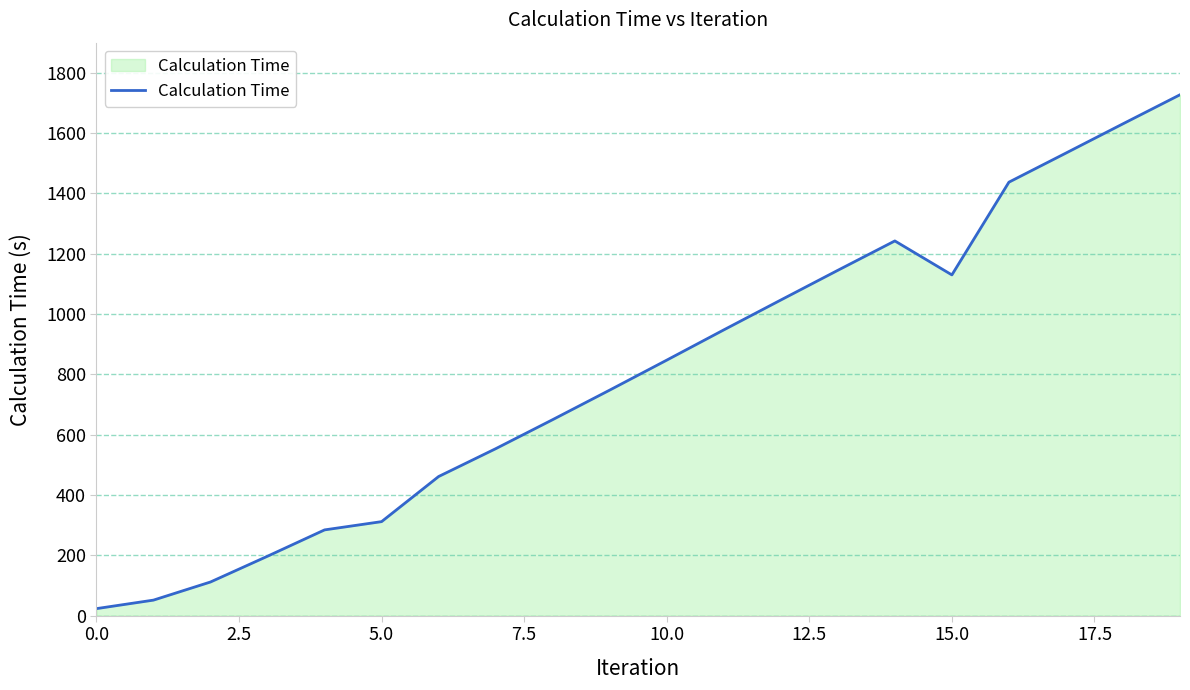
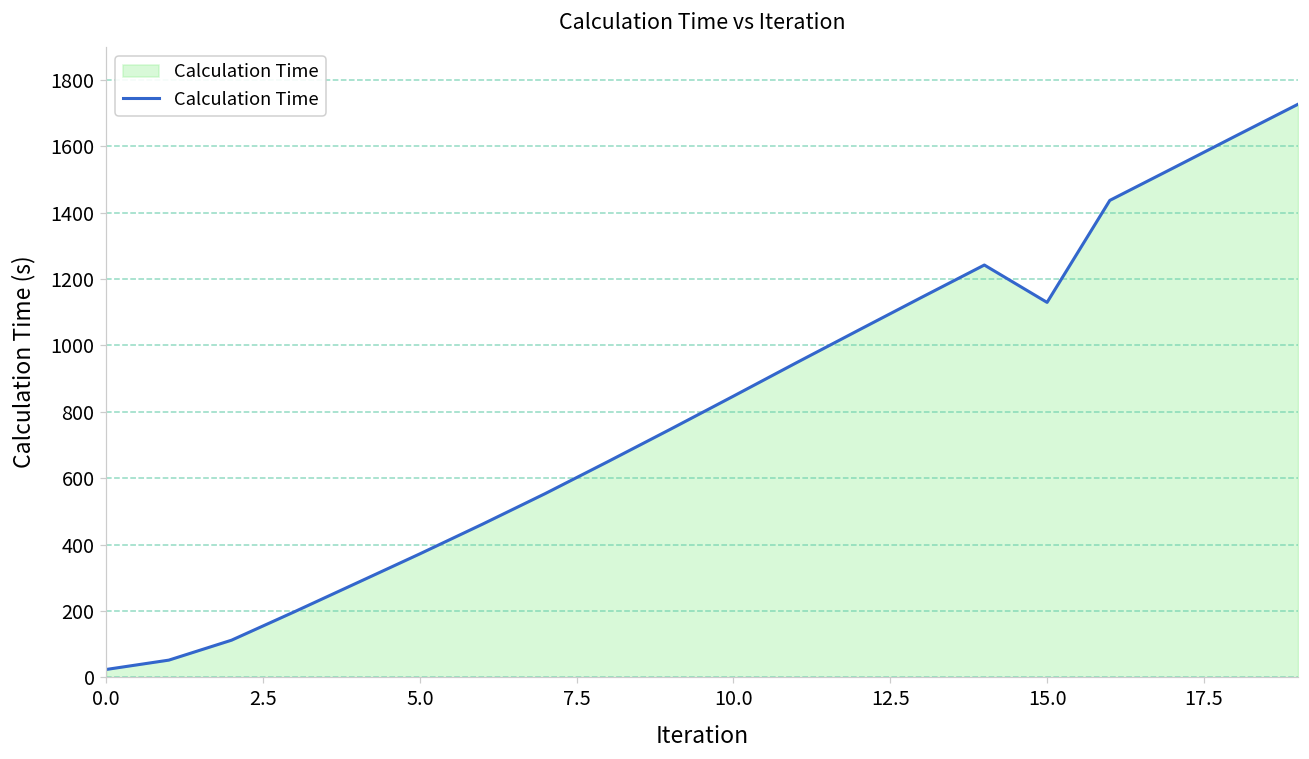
5.0: 310 -> 370
